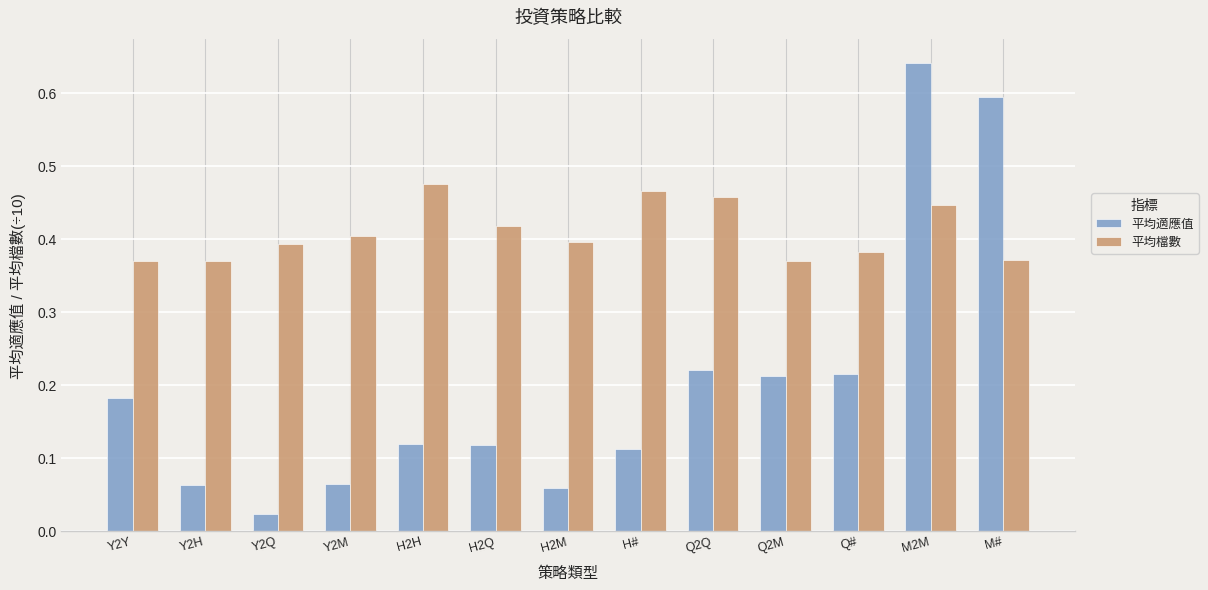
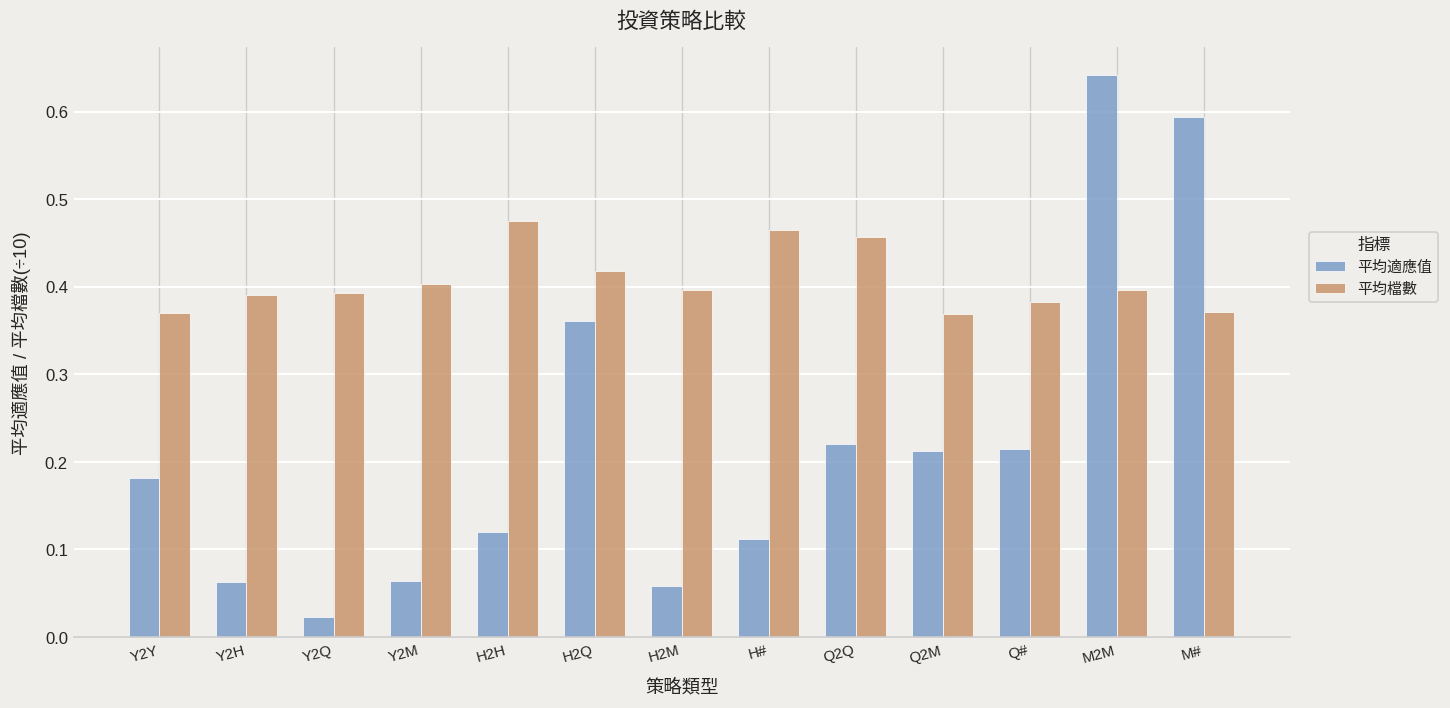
平均檔數, Y2H: 0.37 -> 0.39
平均適應值, H2Q: 0.12 -> 0.36
平均檔數, M2M: 0.45 -> 0.40
